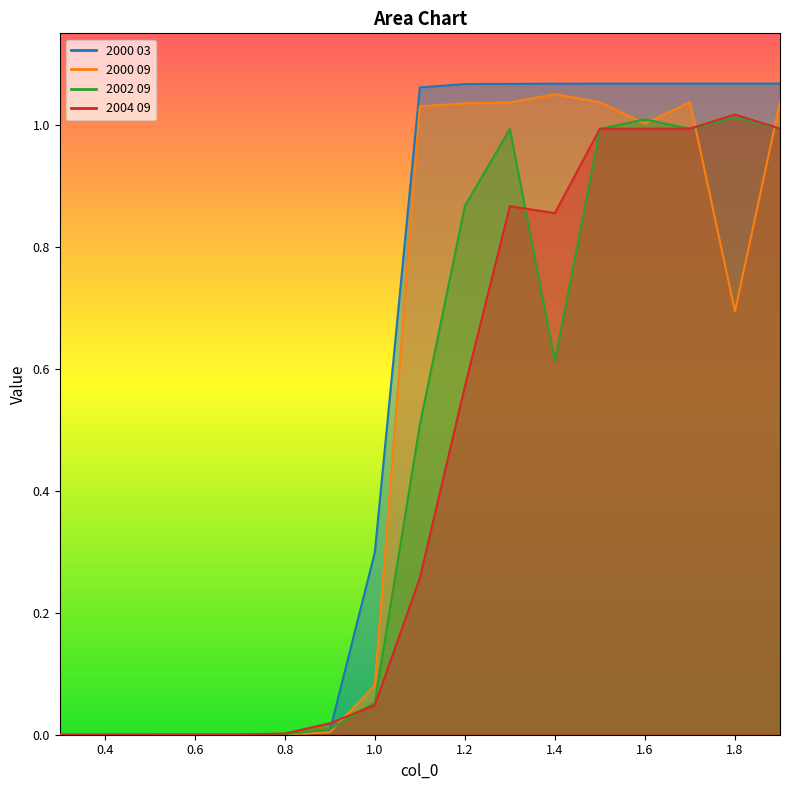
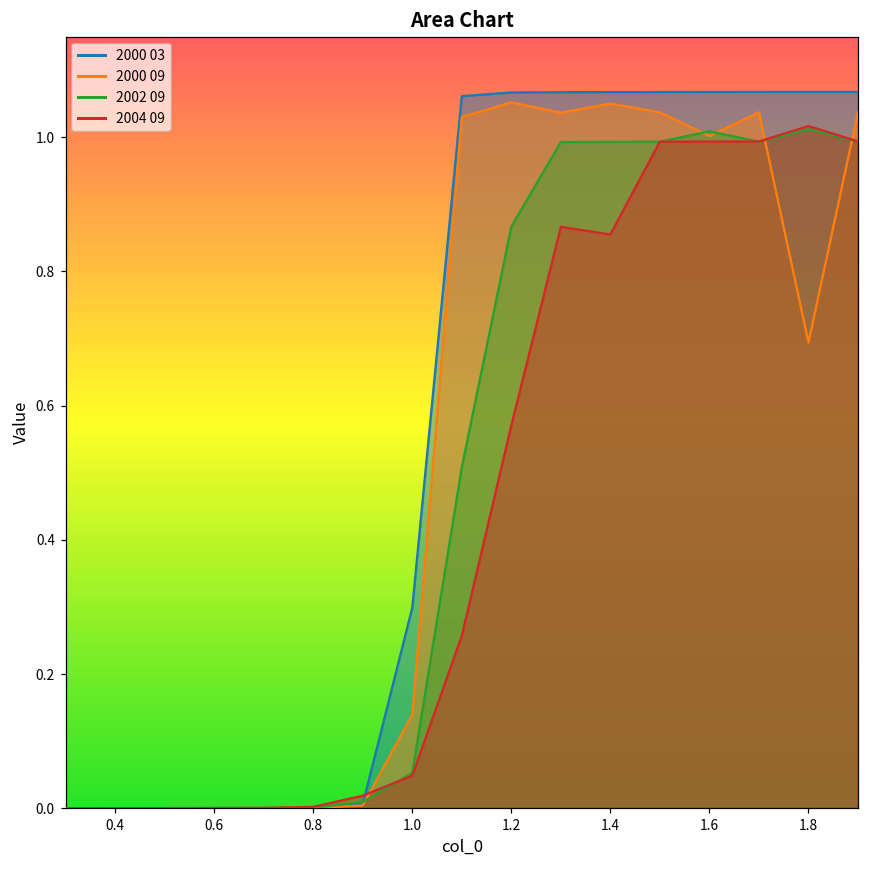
2000 09, 1.0: 0.08 -> 0.14
2000 09, 1.2: 1.04 -> 1.05
2002 09, 1.4: 0.61 -> 0.99
